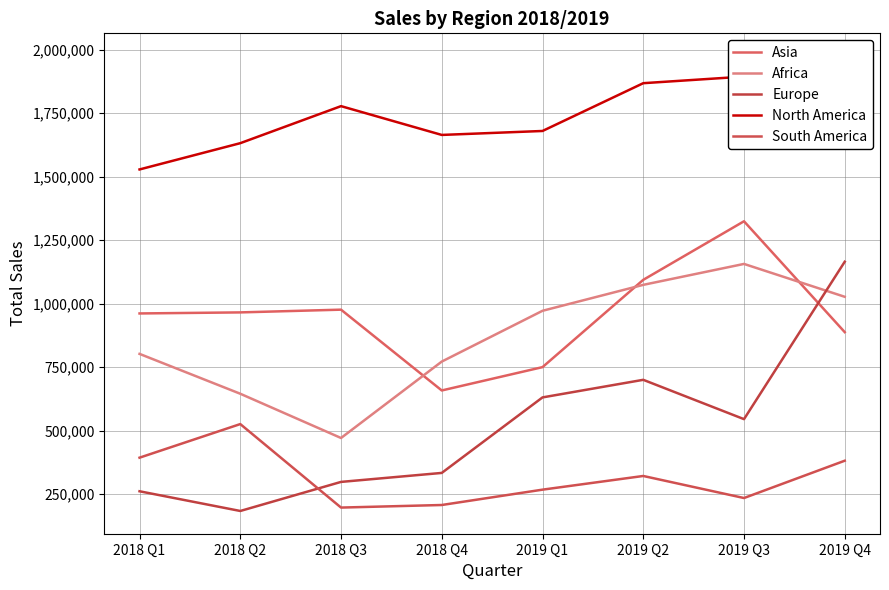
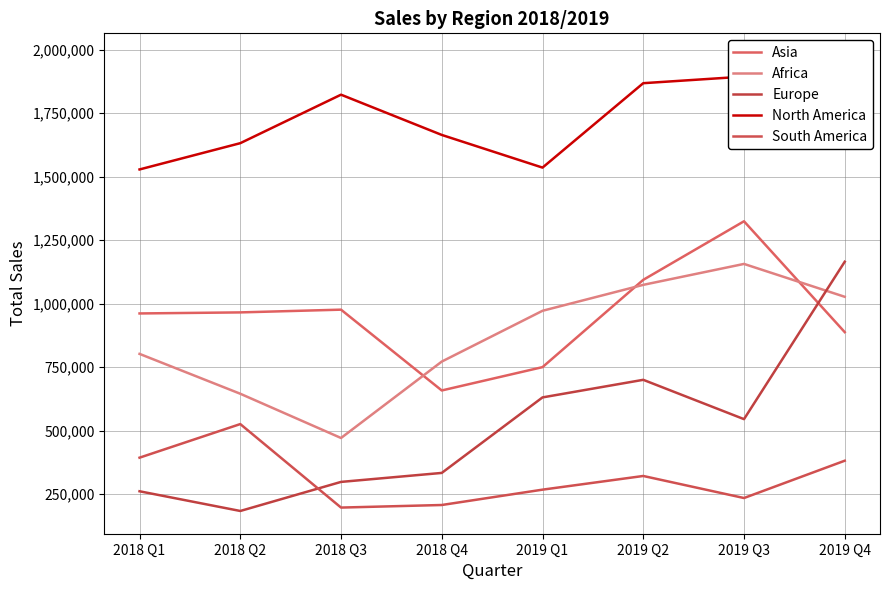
North America, 2018 Q3: 1,780,000 -> 1,820,000
North America, 2019 Q1: 1,680,000 -> 1,540,000
